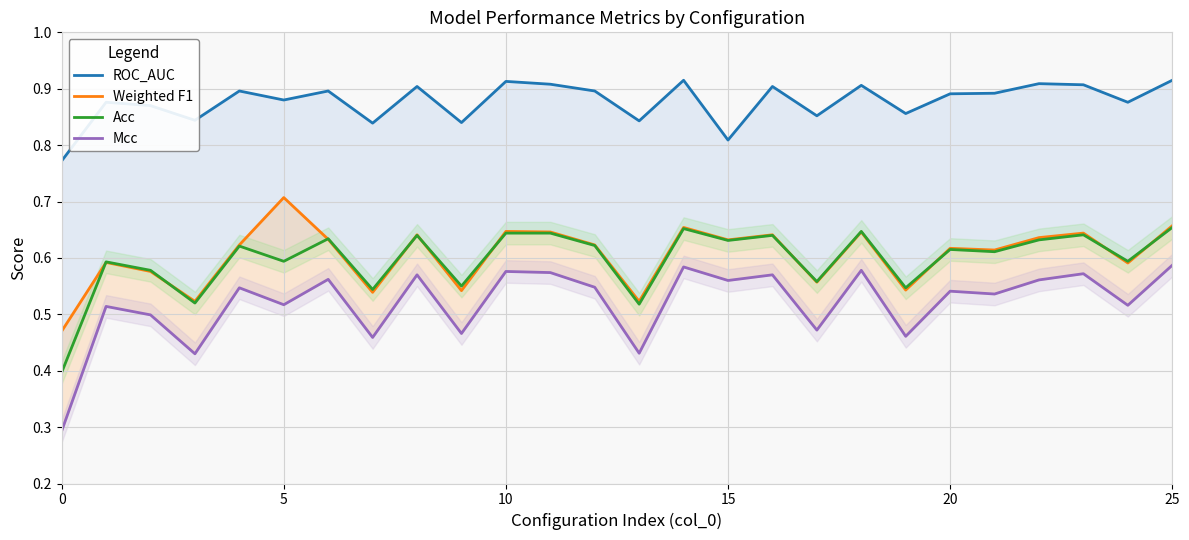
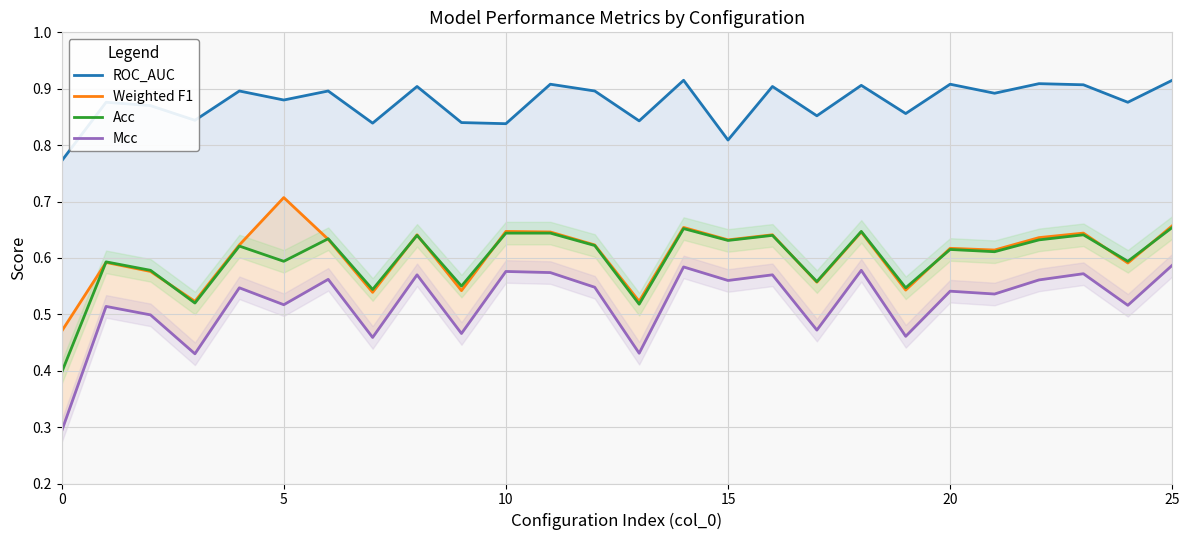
ROC_AUC, 10: 0.91 -> 0.84
ROC_AUC, 20: 0.89 -> 0.91
